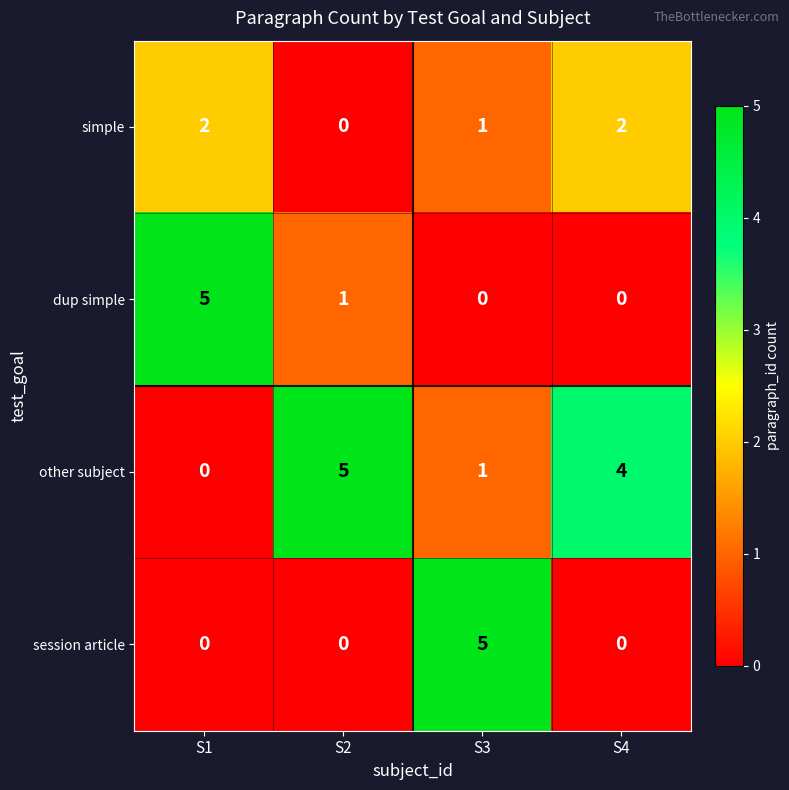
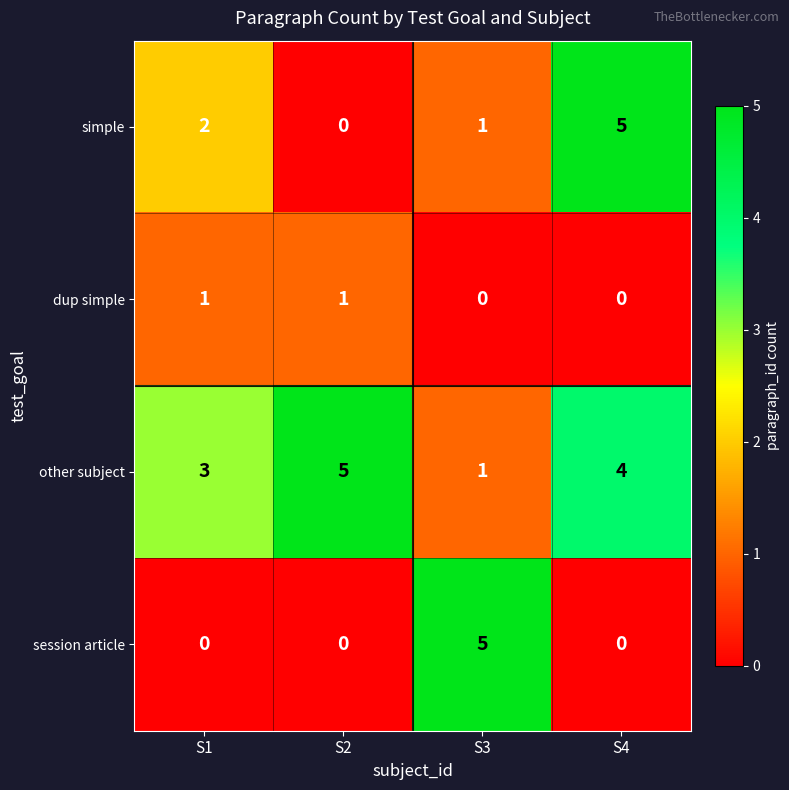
simple, S4: 2 -> 5
dup simple, S1: 5 -> 1
other subject, S1: 0 -> 3
